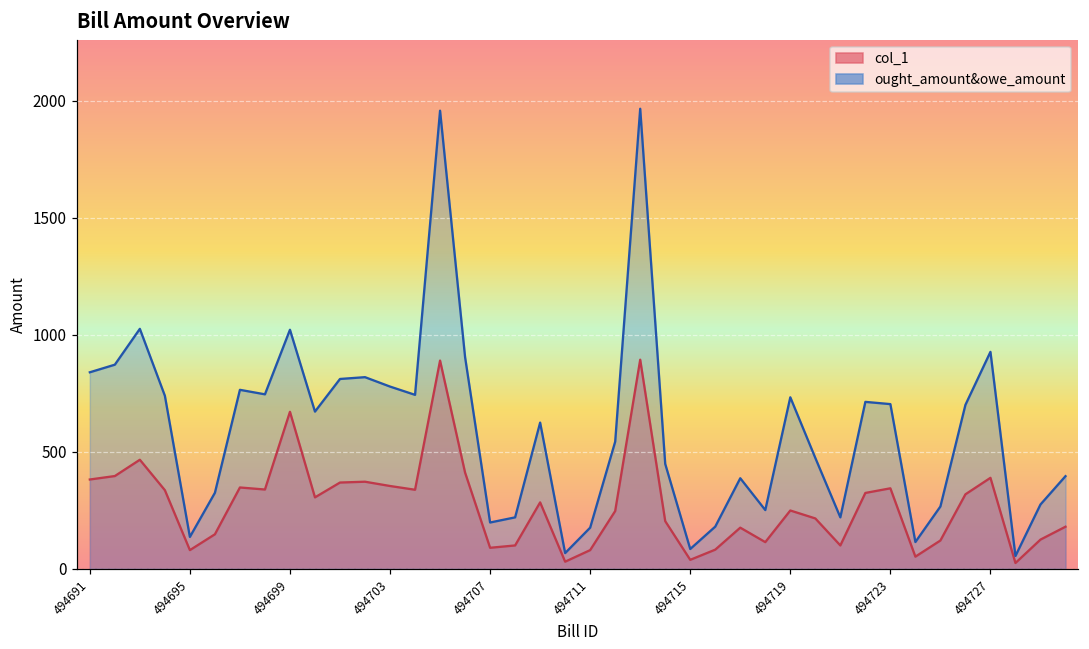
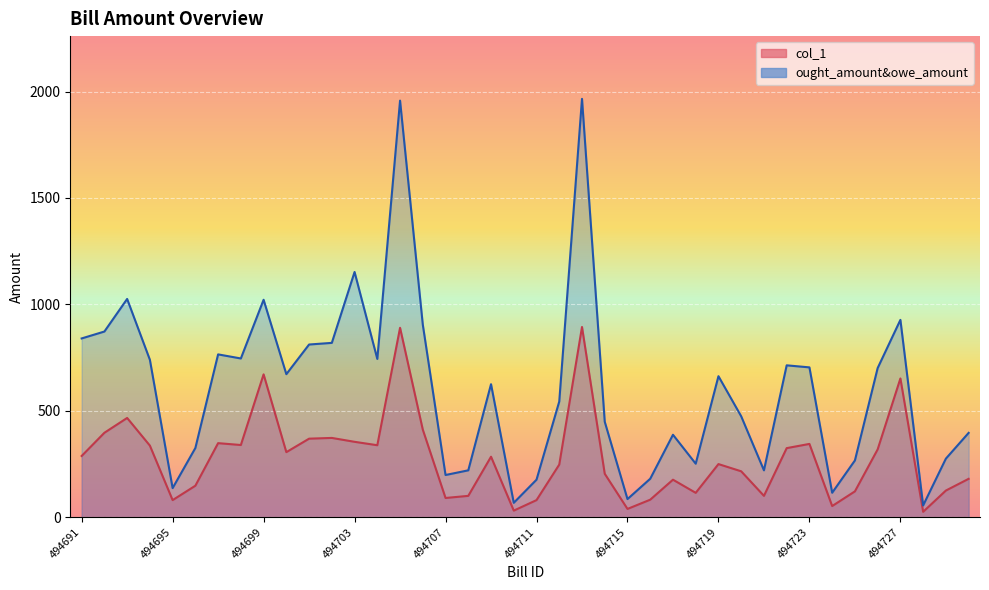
col_1, 494691: 380 -> 290
ought_amount&owe_amount, 494703: 780 -> 1150
ought_amount&owe_amount, 494719: 730 -> 660
col_1, 494727: 390 -> 650
